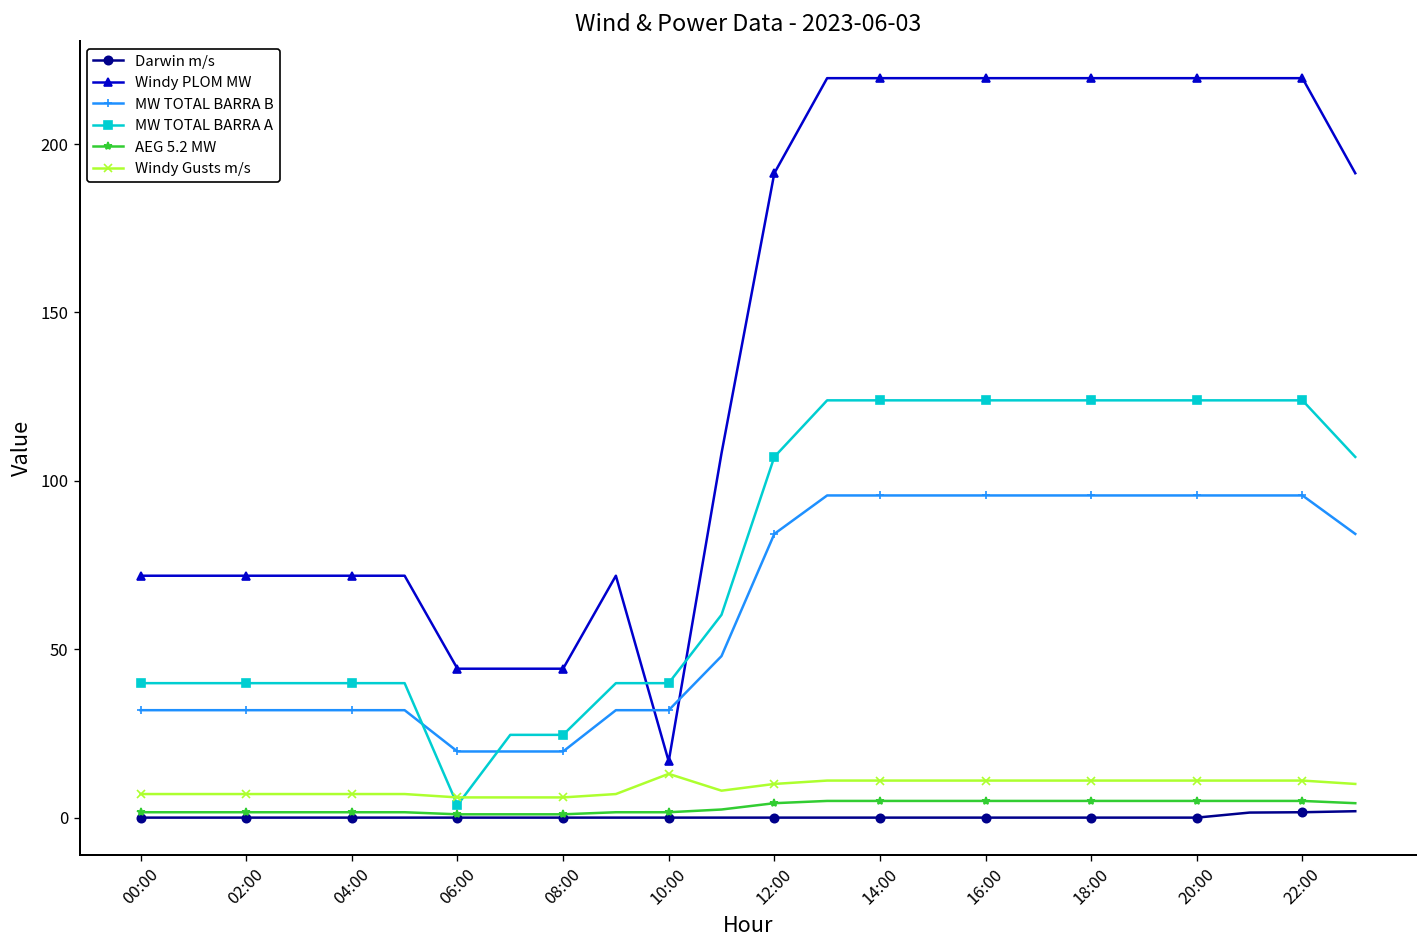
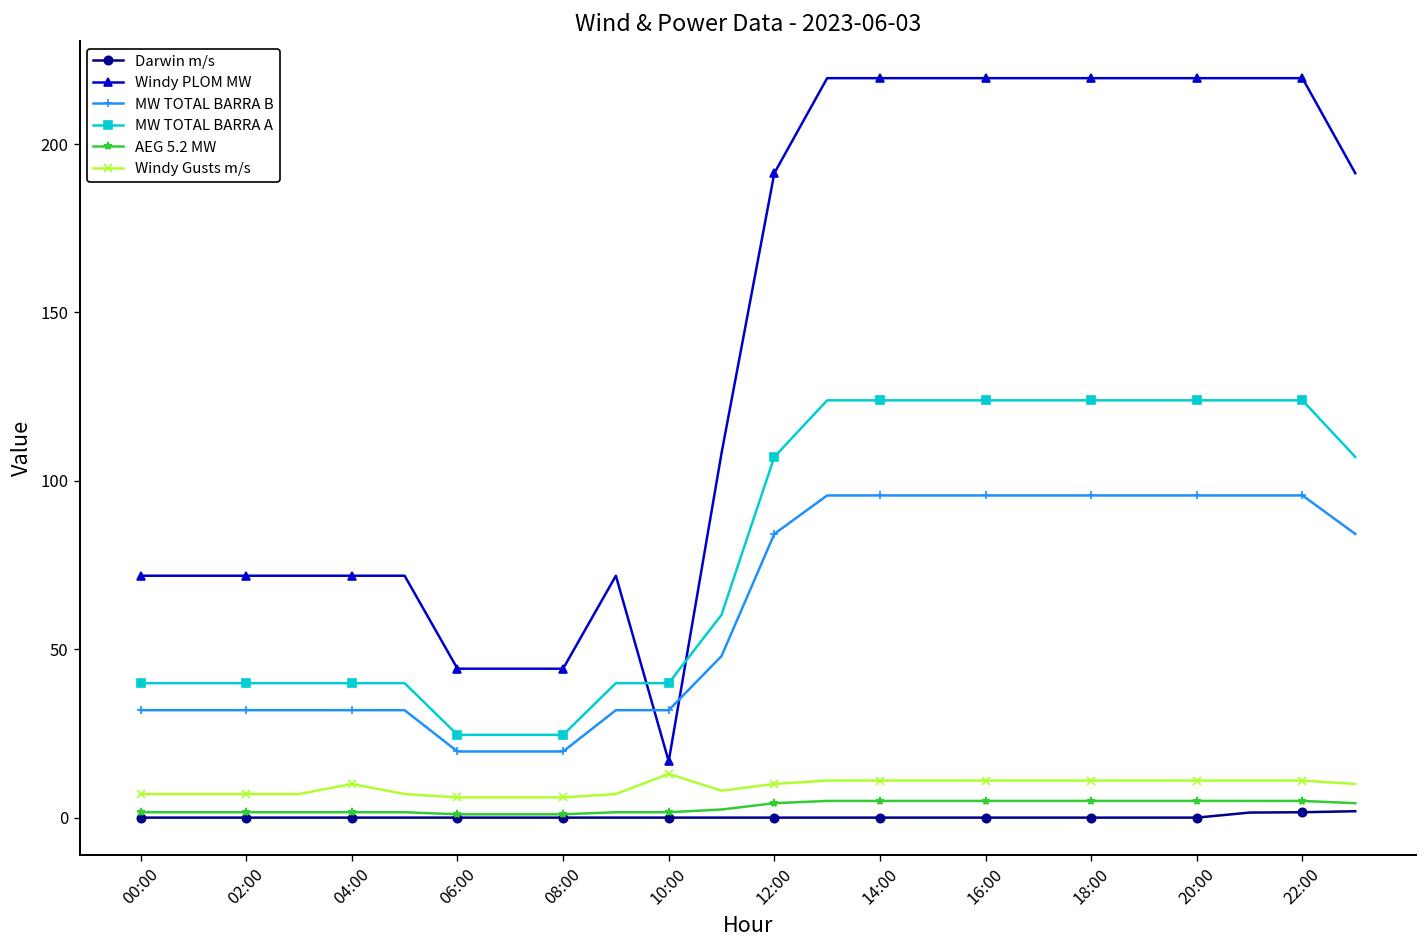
Windy Gusts m/s, 04:00: 7 -> 10
MW TOTAL BARRA A, 06:00: 4 -> 25
